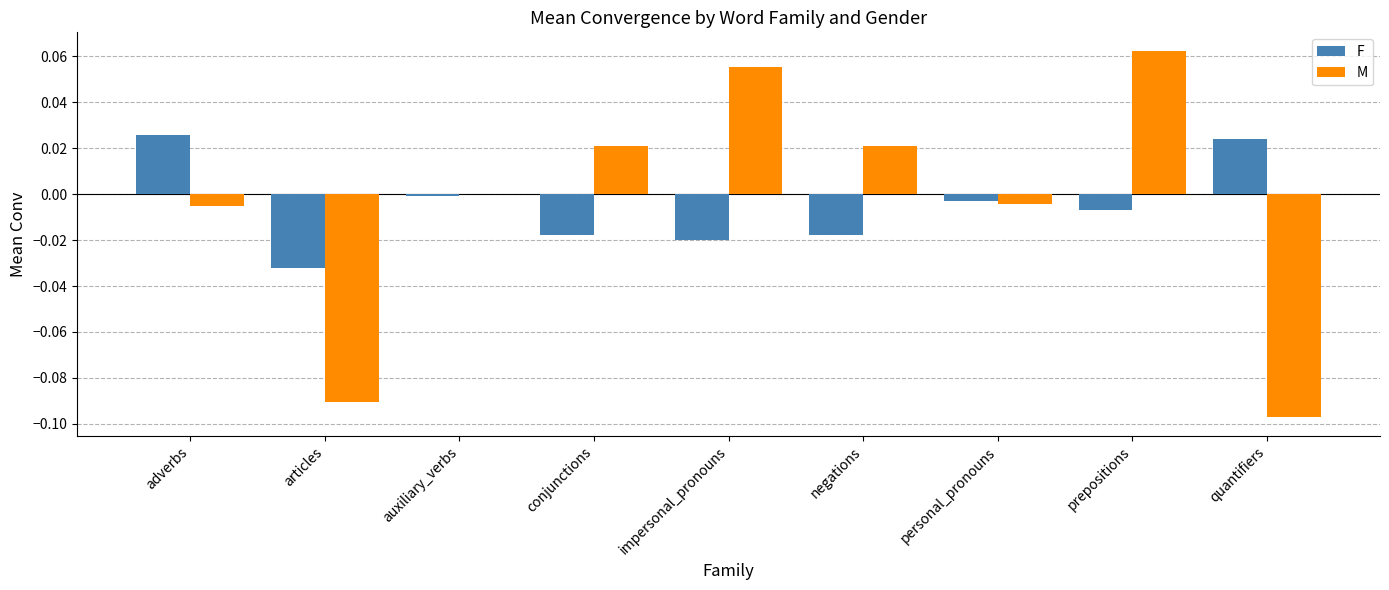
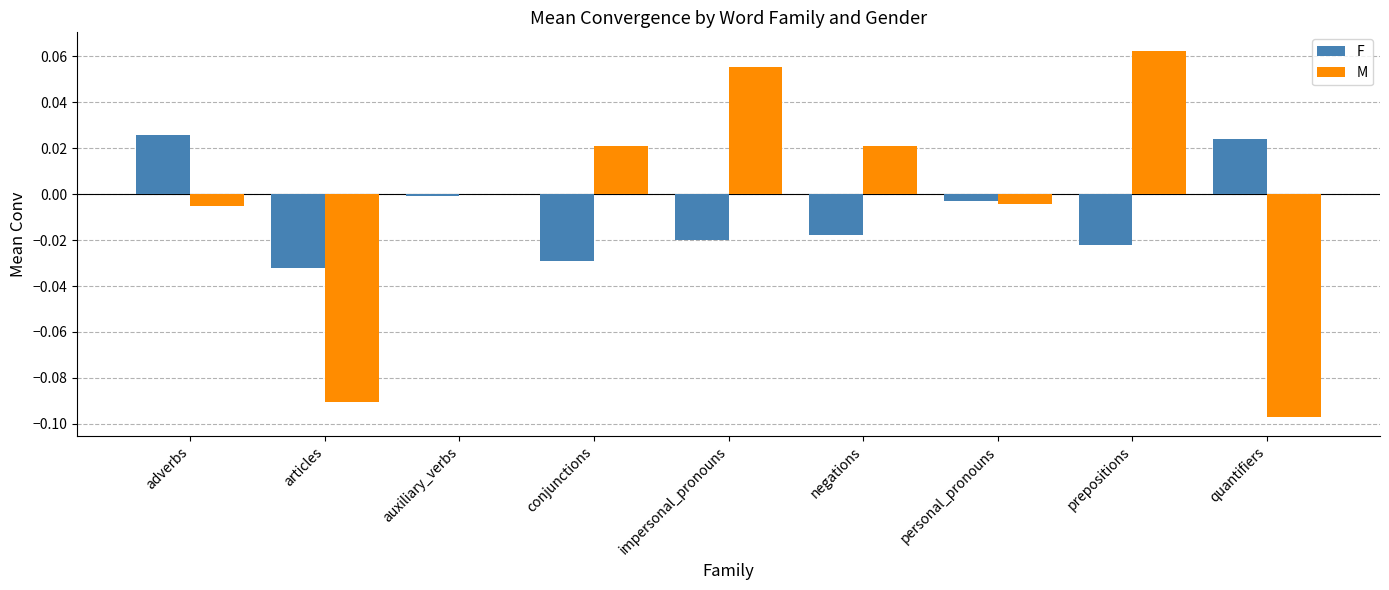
F, conjunctions: -0.018 -> -0.029
F, prepositions: -0.007 -> -0.022
